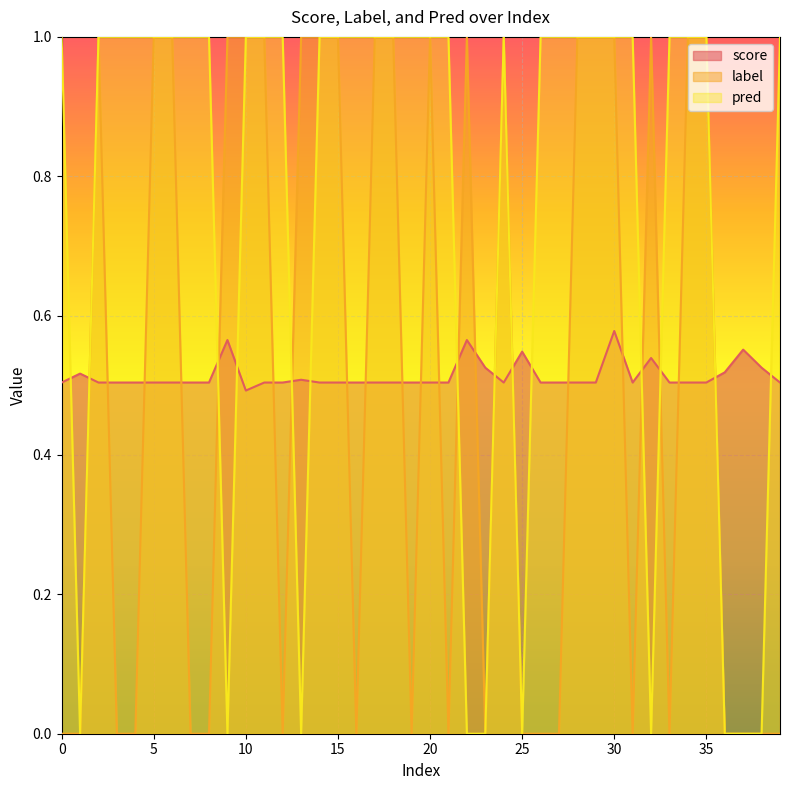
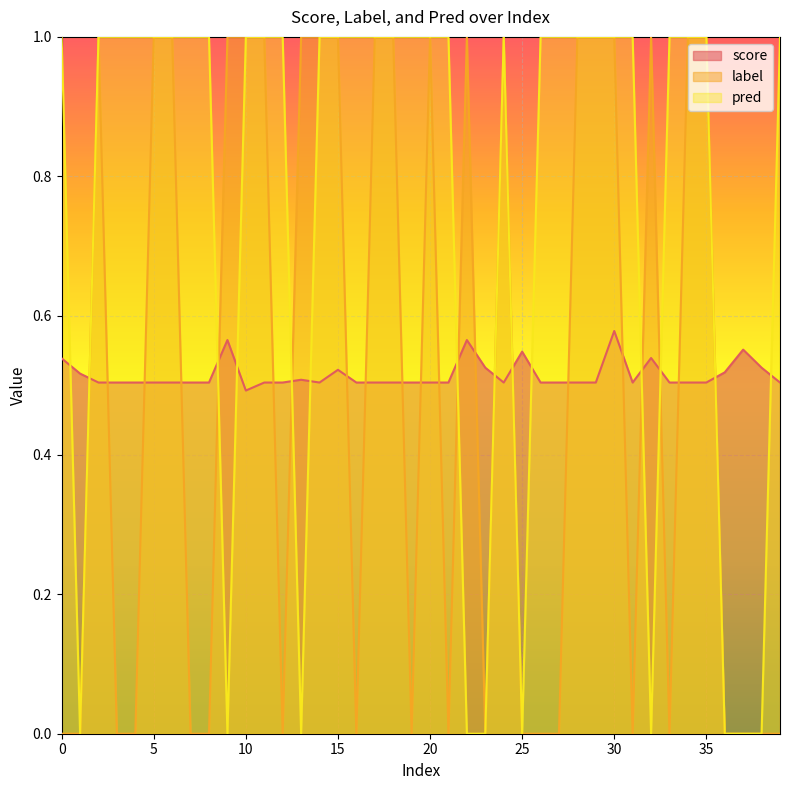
score, 0: 0.50 -> 0.54
score, 15: 0.50 -> 0.52
